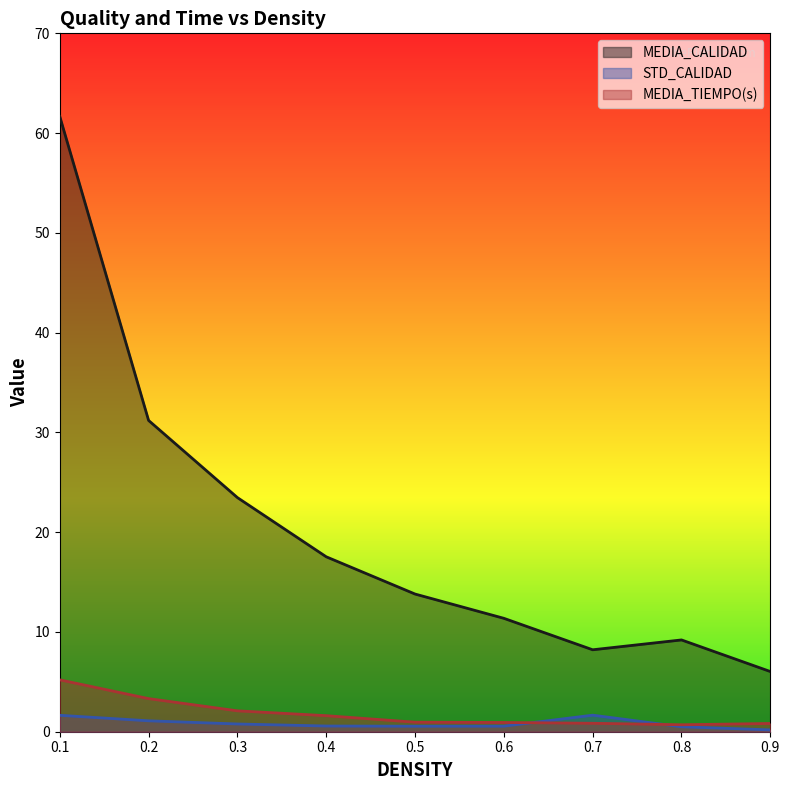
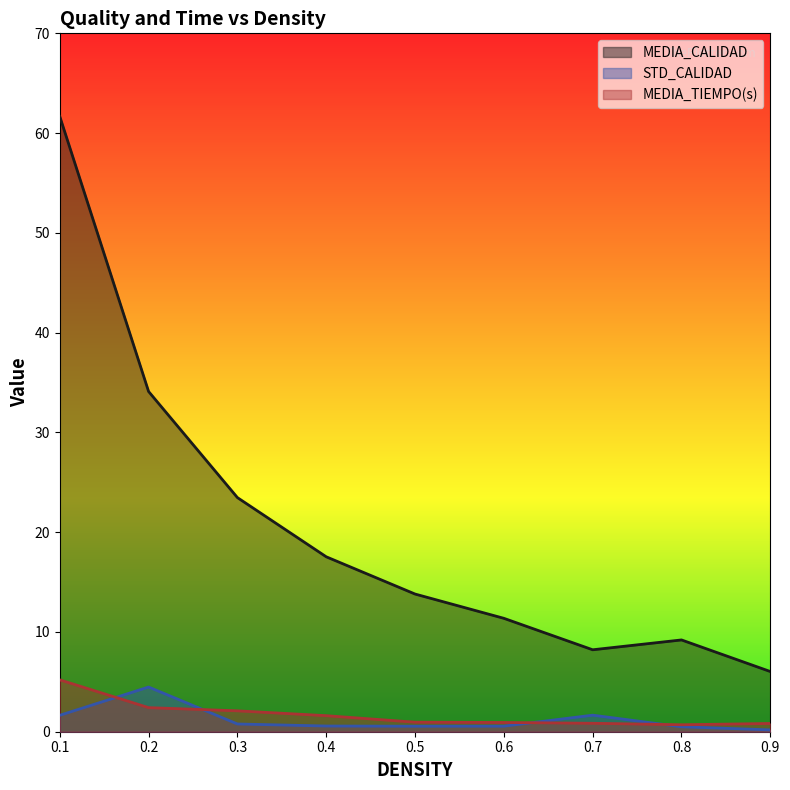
MEDIA_CALIDAD, 0.2: 31 -> 34
STD_CALIDAD, 0.2: 1 -> 4
MEDIA_TIEMPO(s), 0.2: 3 -> 2
